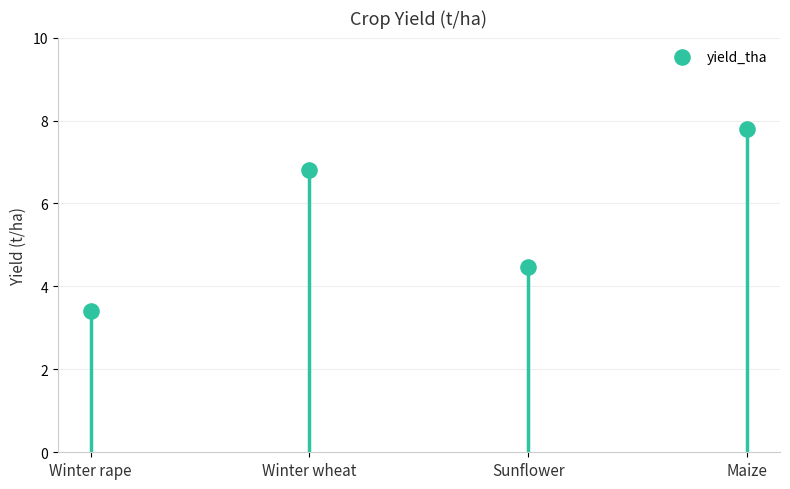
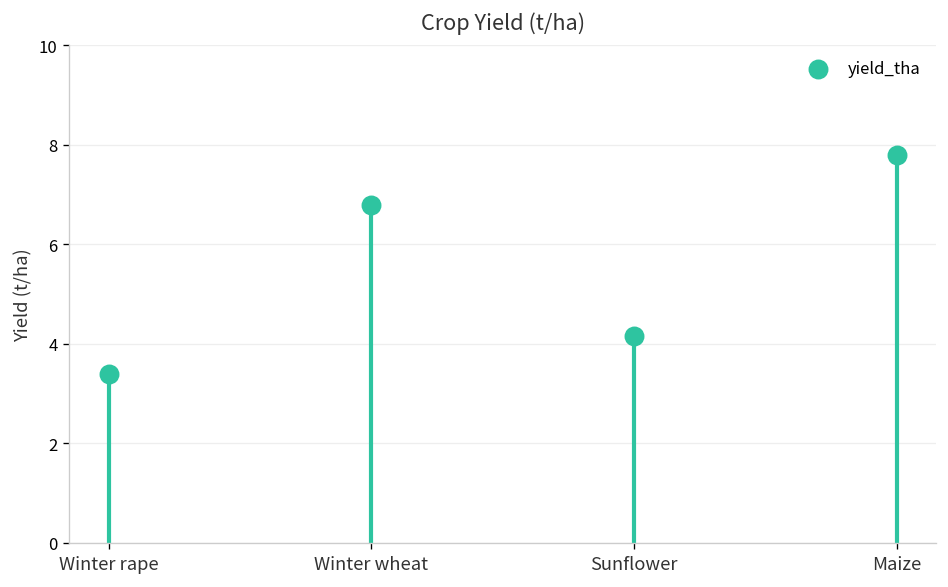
Sunflower: 4.5 -> 4.2
